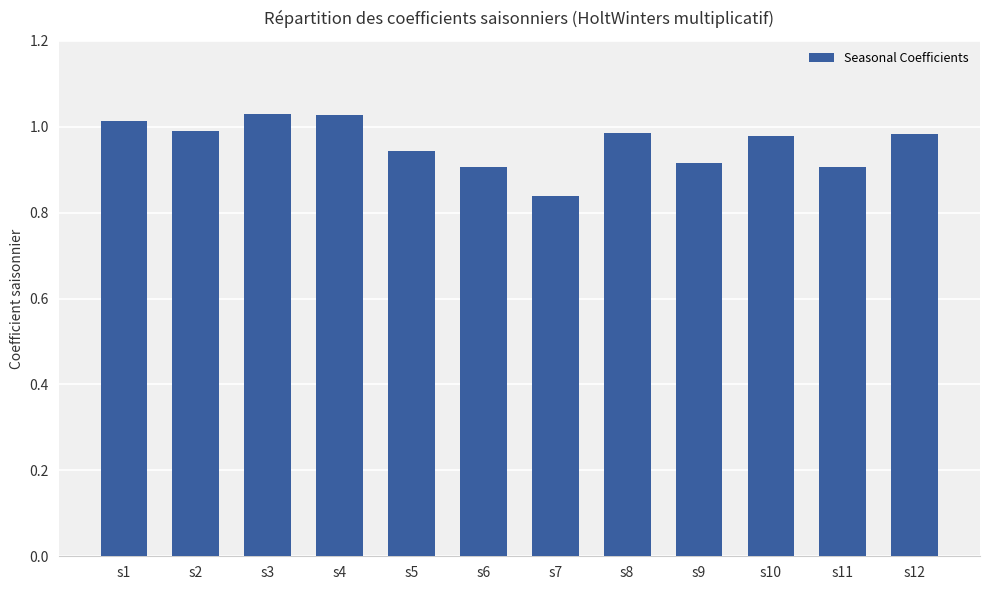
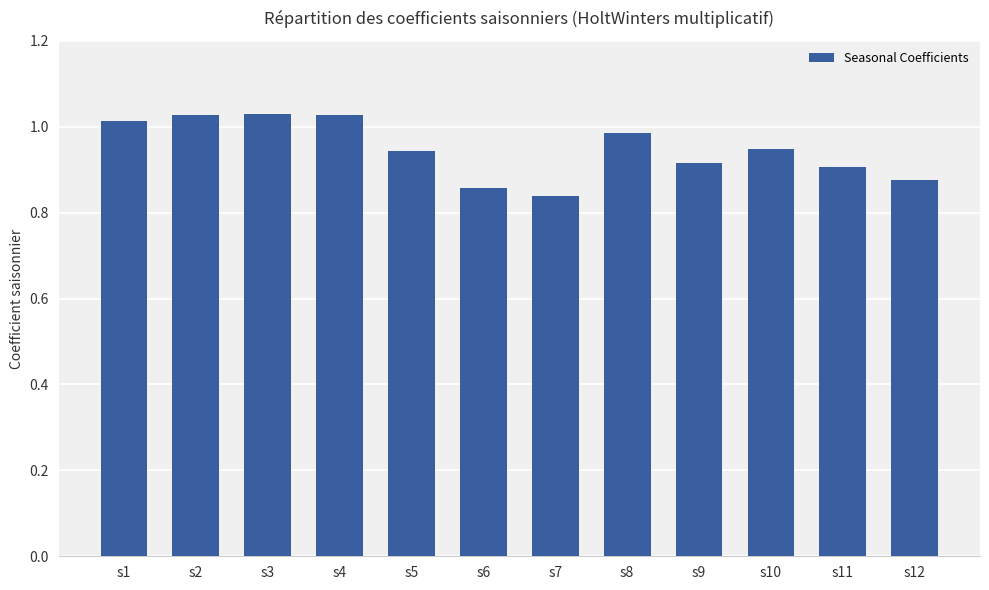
s2: 0.99 -> 1.03
s6: 0.91 -> 0.86
s10: 0.98 -> 0.95
s12: 0.98 -> 0.88
